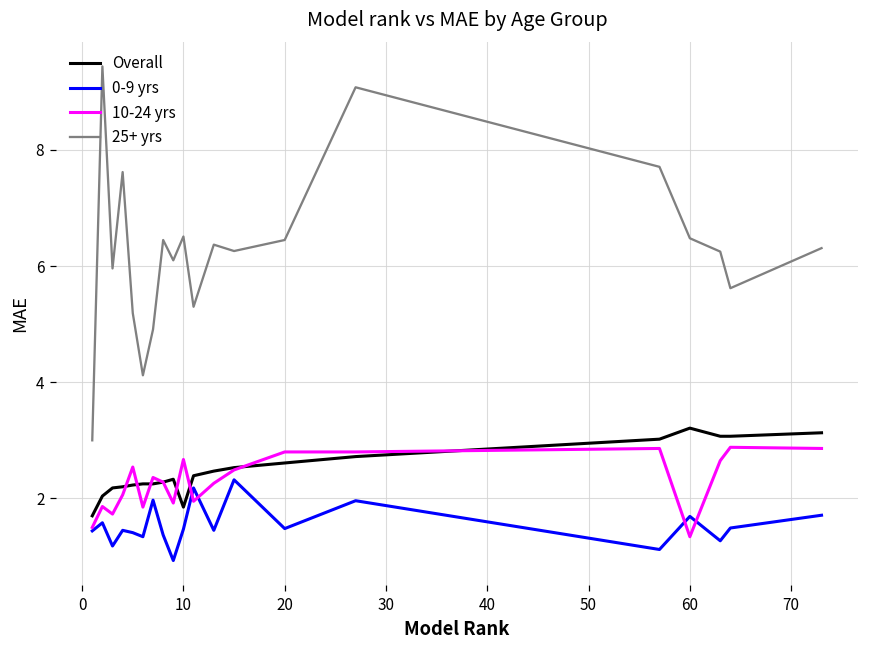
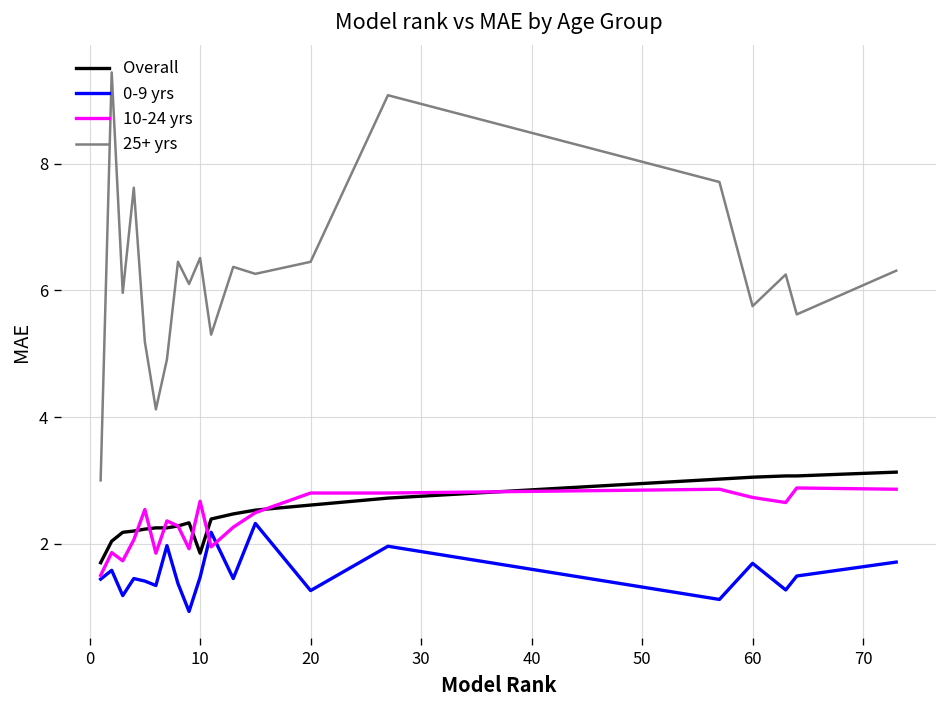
0-9 yrs, 20: 1.5 -> 1.3
Overall, 60: 3.2 -> 3.1
10-24 yrs, 60: 1.3 -> 2.7
25+ yrs, 60: 6.5 -> 5.8
